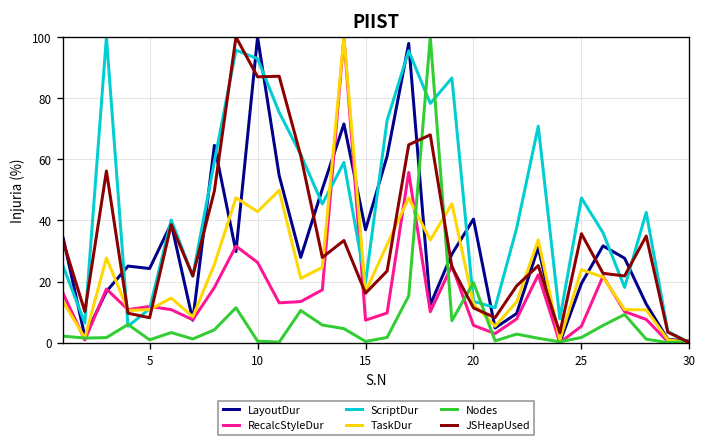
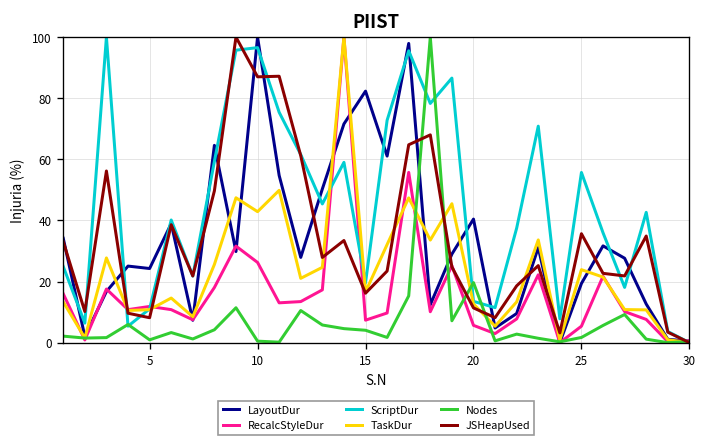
ScriptDur, 10: 93 -> 97
LayoutDur, 15: 37 -> 82
Nodes, 15: 0 -> 4
ScriptDur, 25: 47 -> 56
